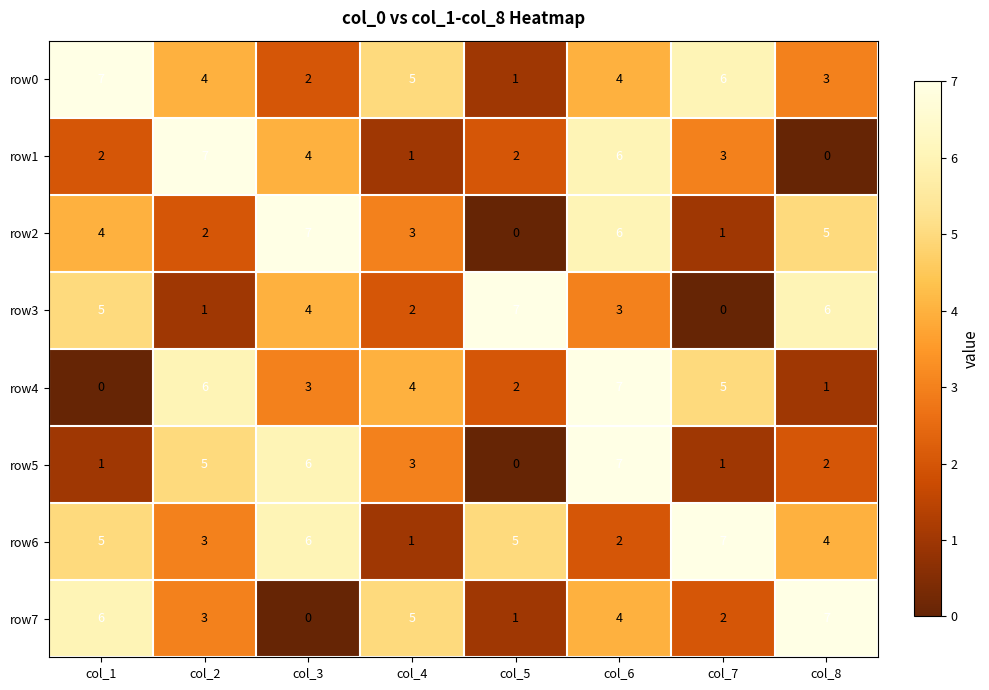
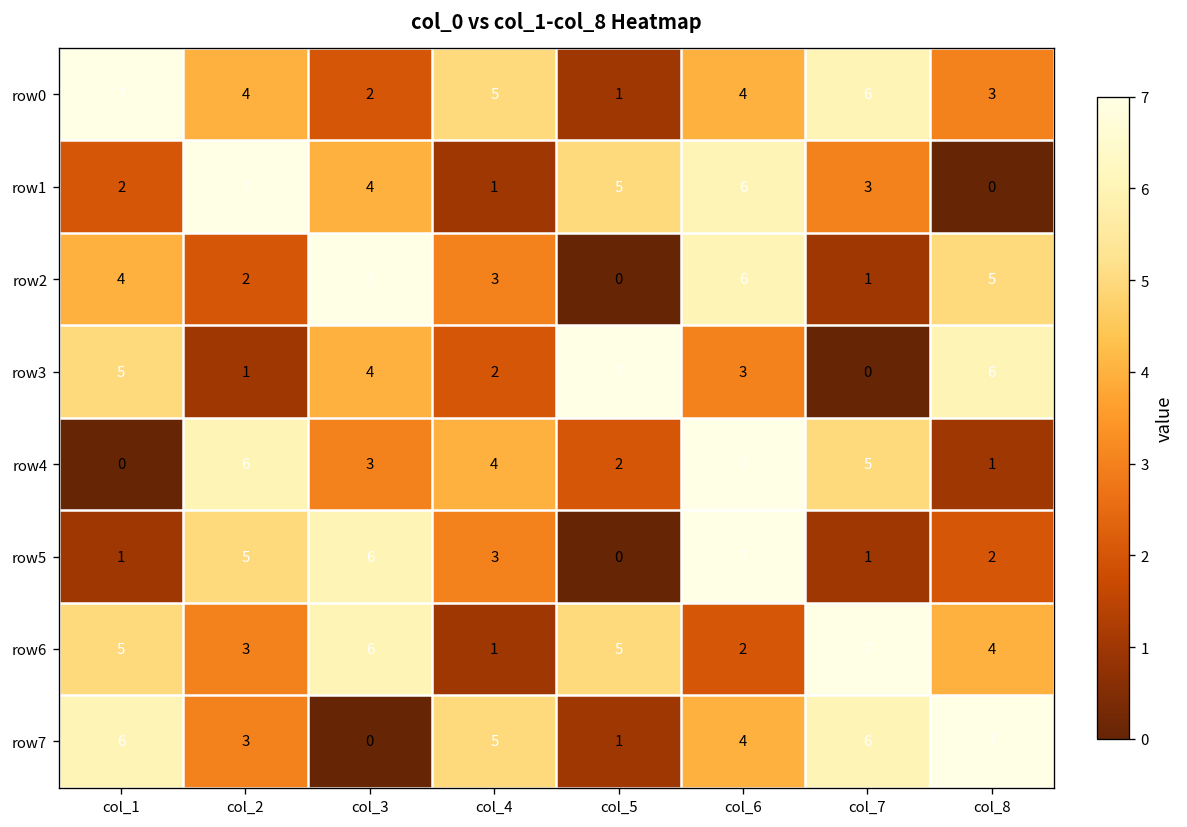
row1, col_5: 2 -> 5
row7, col_7: 2 -> 6
